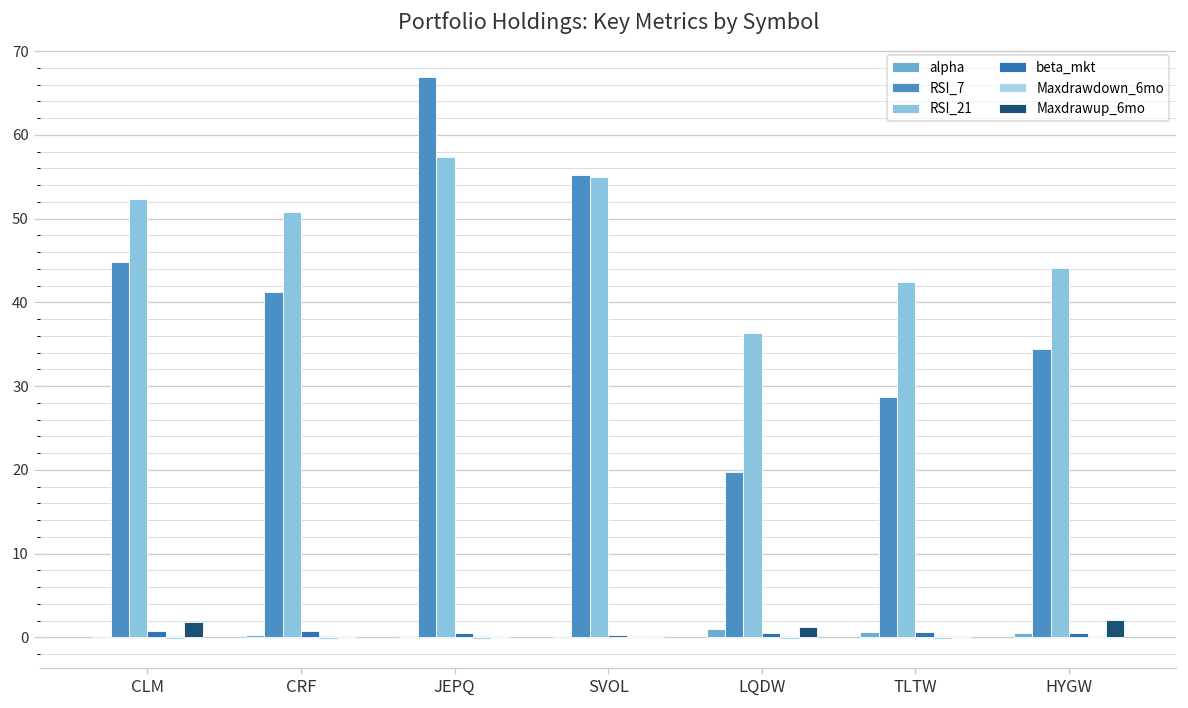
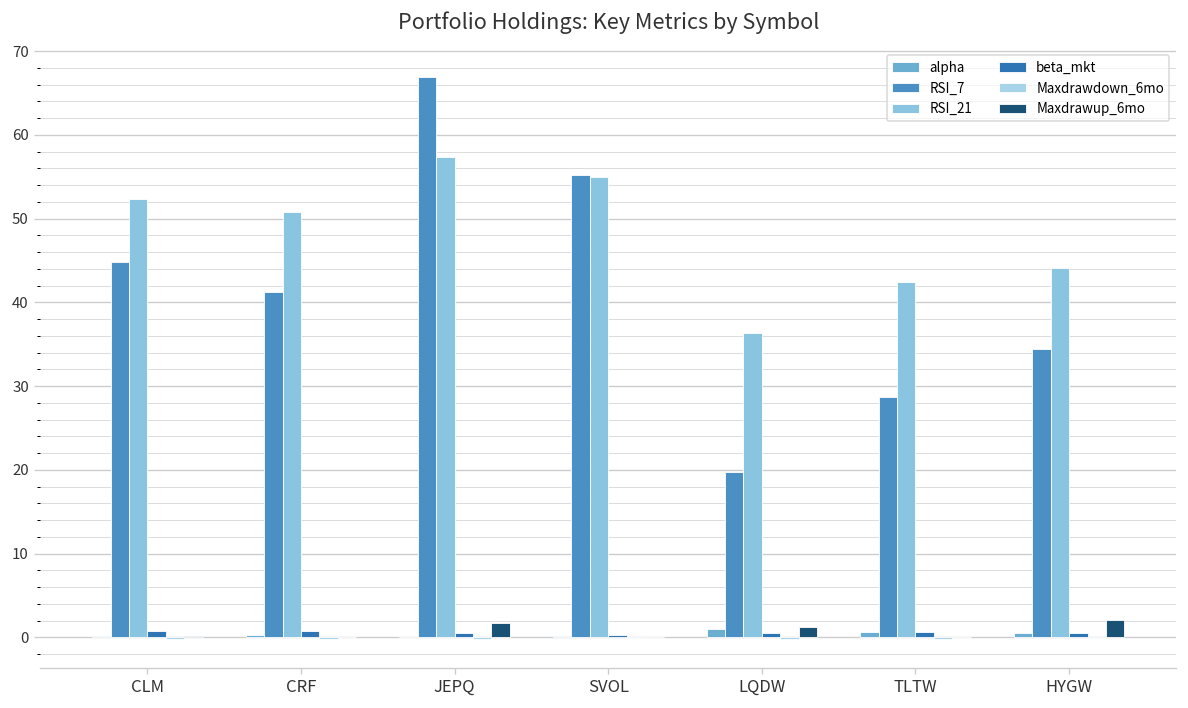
Maxdrawup_6mo, CLM: 2 -> 0
Maxdrawup_6mo, JEPQ: 0 -> 2
